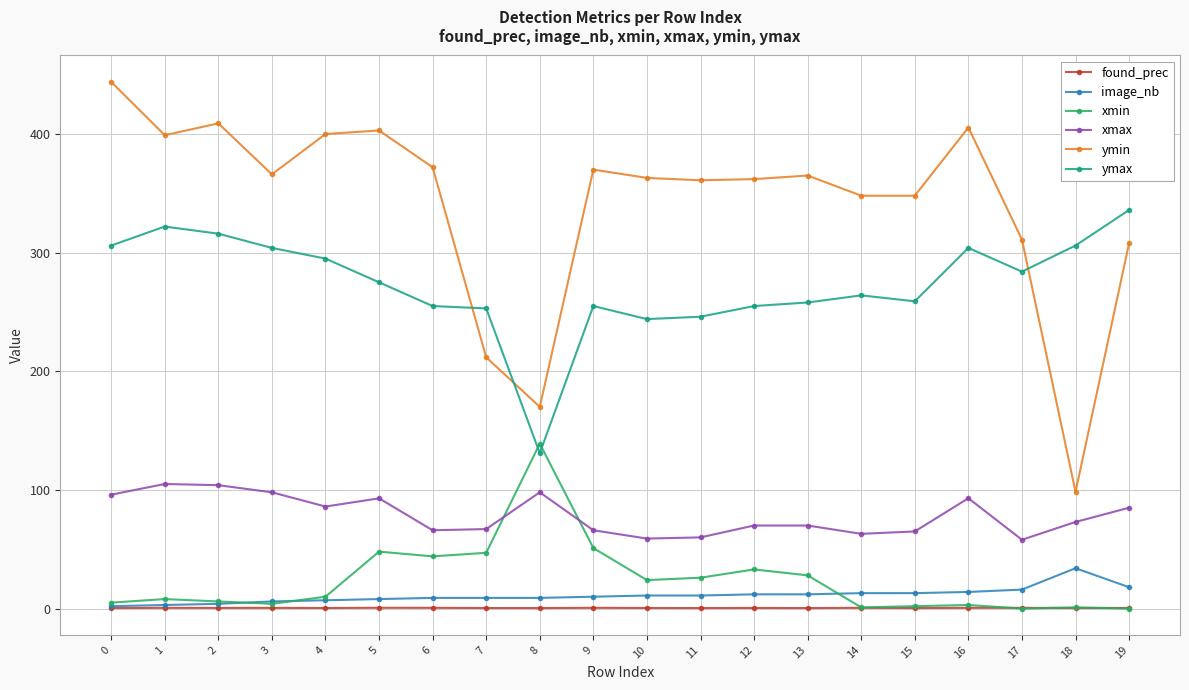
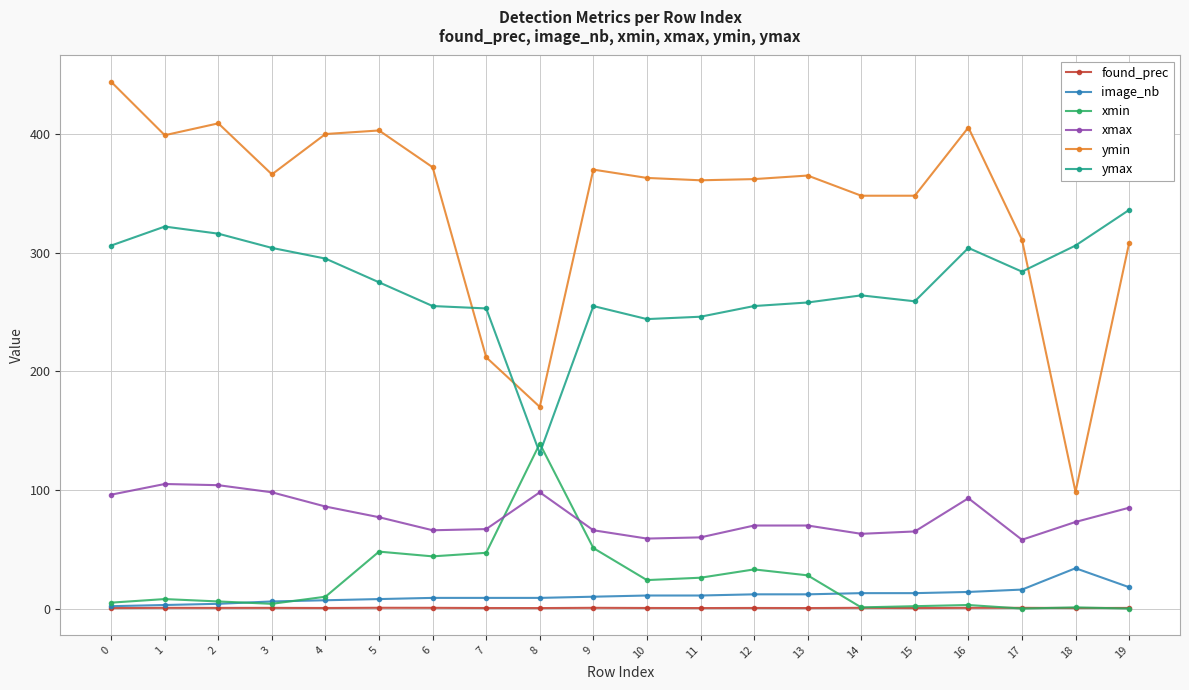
xmax, 5: 93 -> 77
